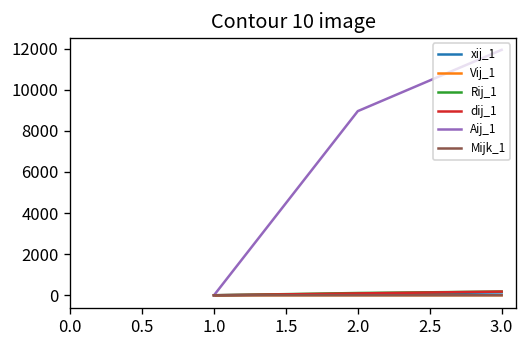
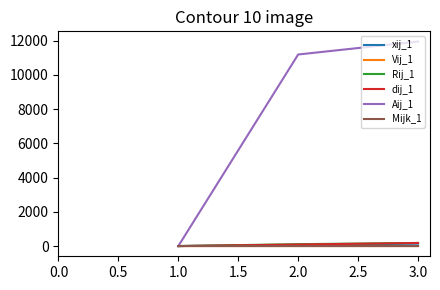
Aij_1, 2.0: 9000 -> 11200
